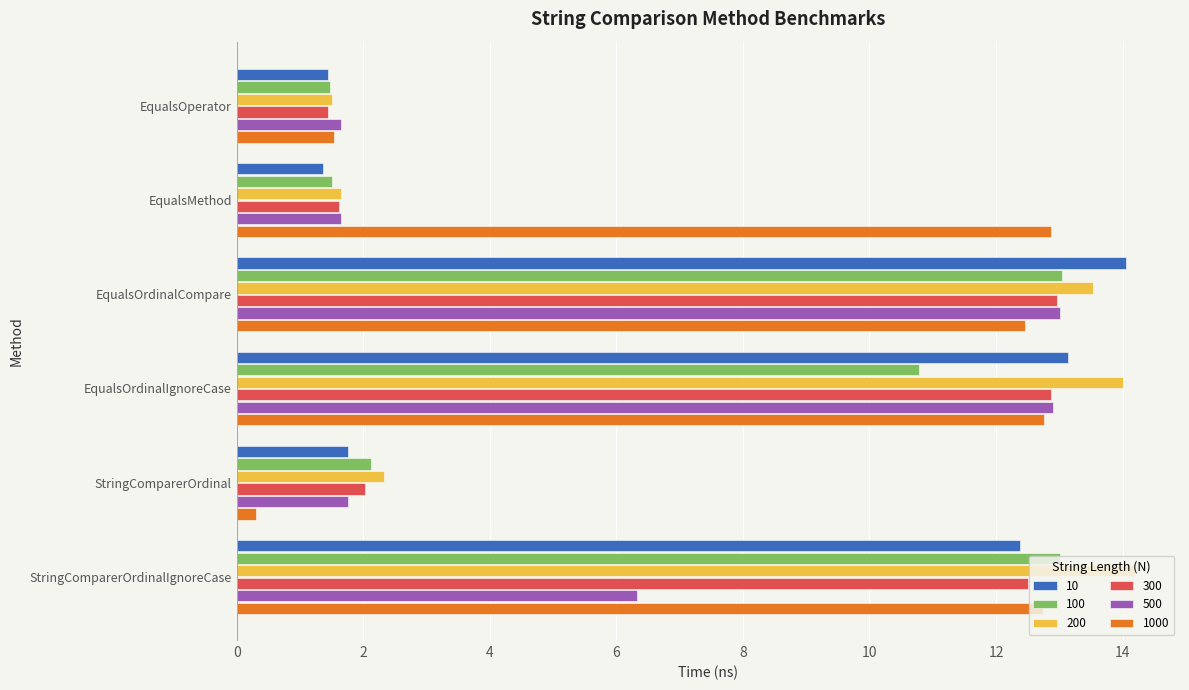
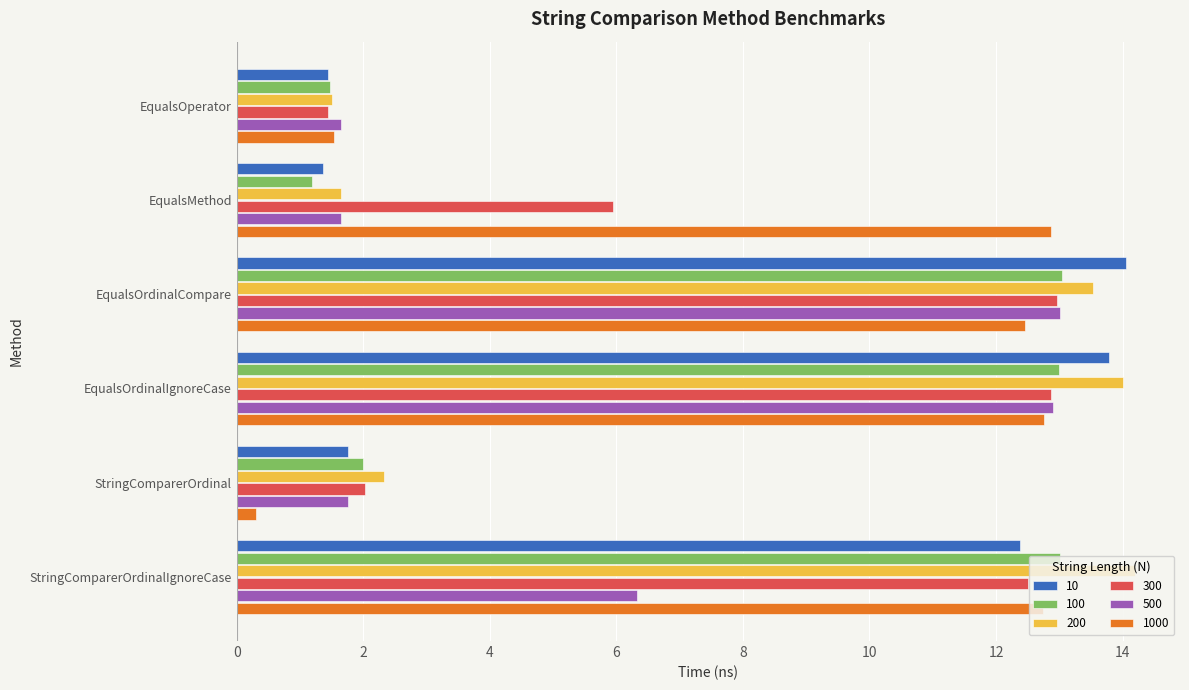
100, EqualsMethod: 1.5 -> 1.2
300, EqualsMethod: 1.6 -> 5.9
10, EqualsOrdinalIgnoreCase: 13.1 -> 13.8
100, EqualsOrdinalIgnoreCase: 10.8 -> 13.0
100, StringComparerOrdinal: 2.1 -> 2.0
